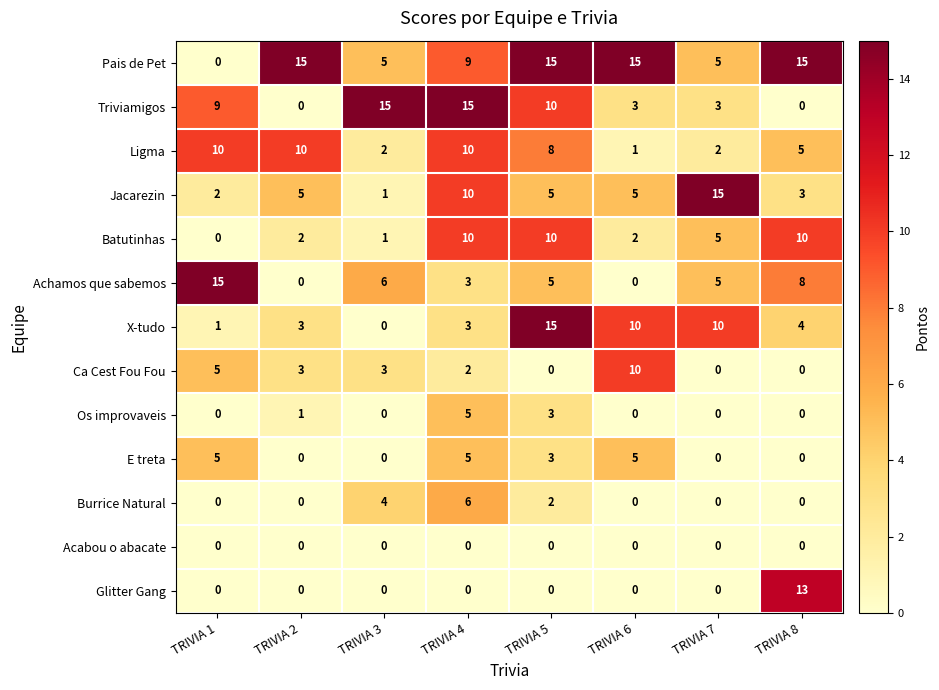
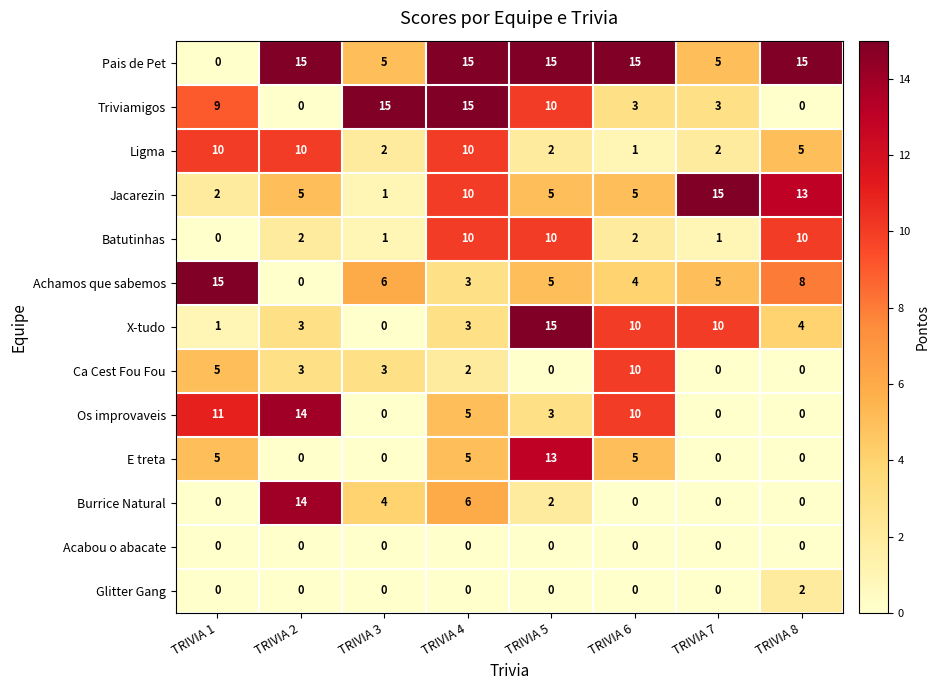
Pais de Pet, TRIVIA 4: 9 -> 15
Ligma, TRIVIA 5: 8 -> 2
Jacarezin, TRIVIA 8: 3 -> 13
Batutinhas, TRIVIA 7: 5 -> 1
Achamos que sabemos, TRIVIA 6: 0 -> 4
Os improvaveis, TRIVIA 1: 0 -> 11
Os improvaveis, TRIVIA 2: 1 -> 14
Os improvaveis, TRIVIA 6: 0 -> 10
E treta, TRIVIA 5: 3 -> 13
Burrice Natural, TRIVIA 2: 0 -> 14
Glitter Gang, TRIVIA 8: 13 -> 2
